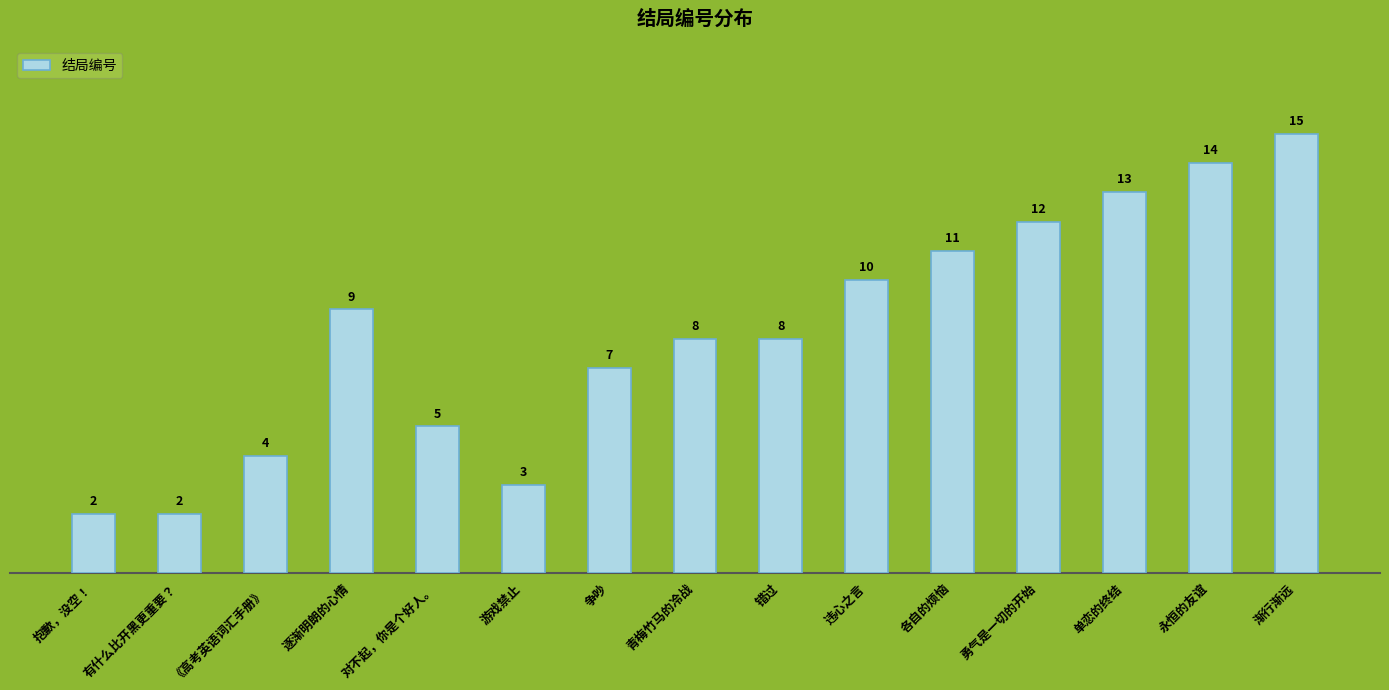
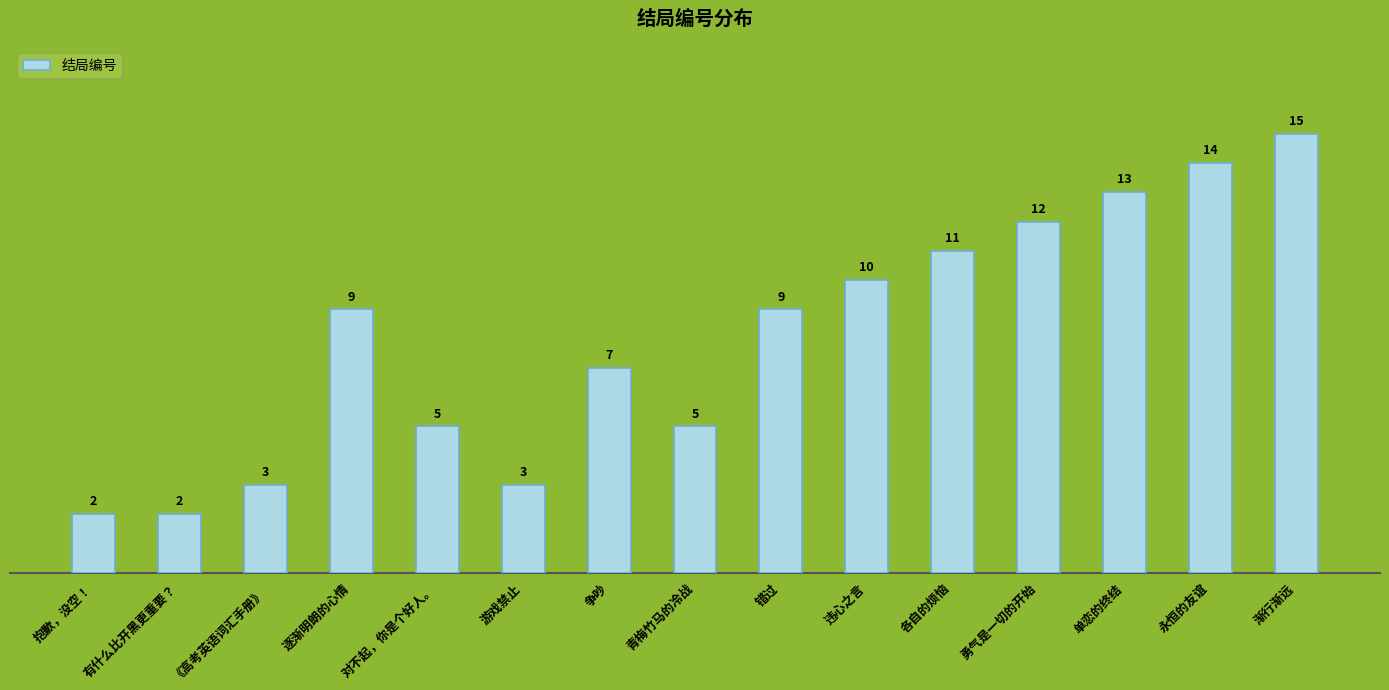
《高考英语词汇手册》: 4 -> 3
青梅竹马的冷战: 8 -> 5
错过: 8 -> 9
